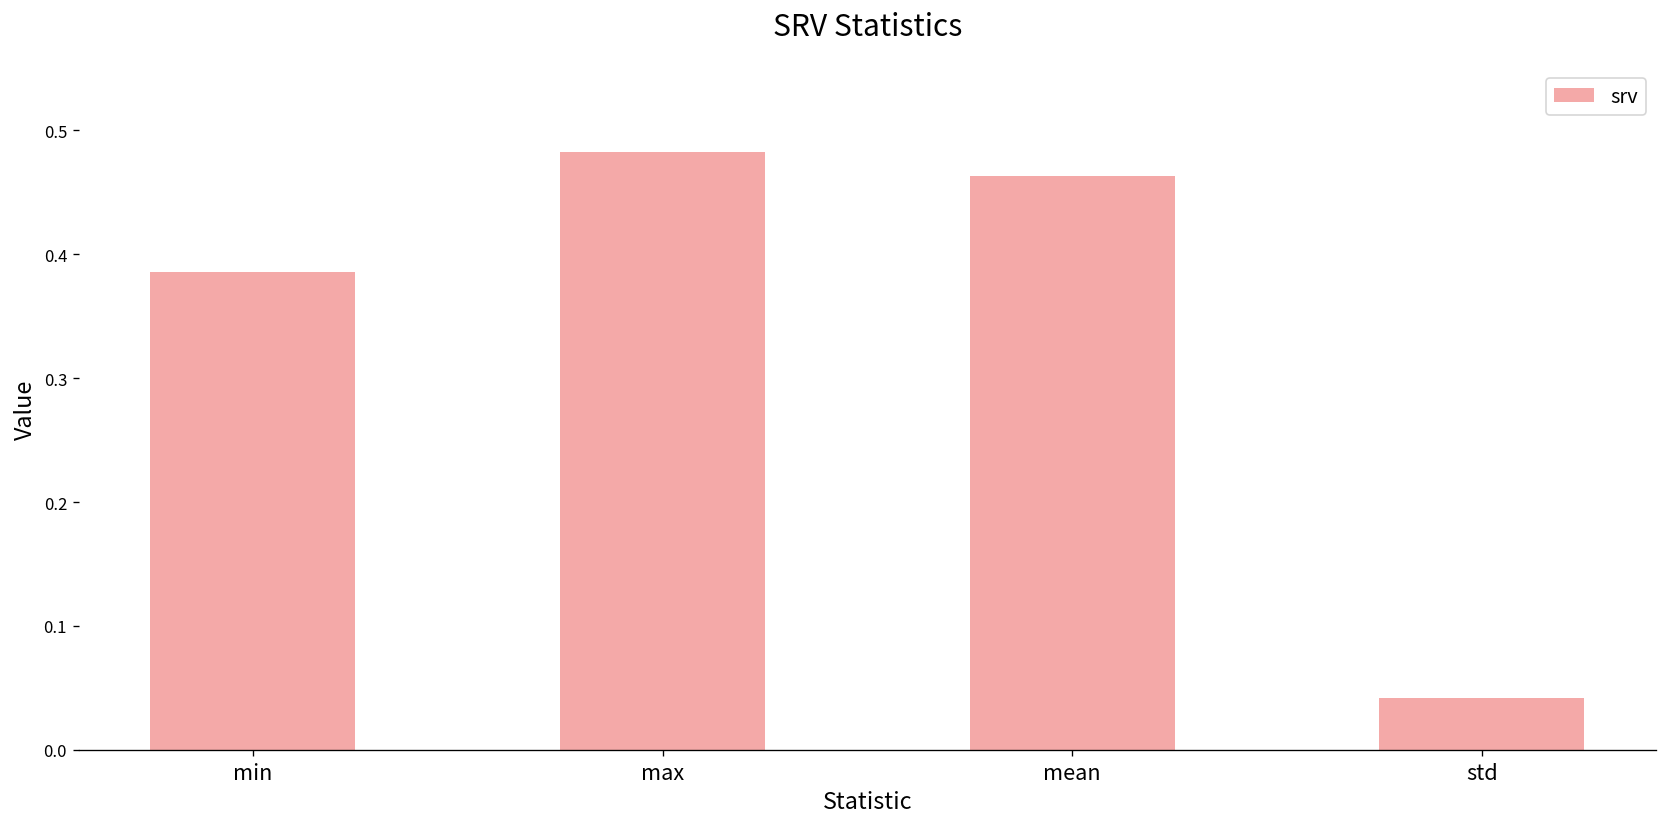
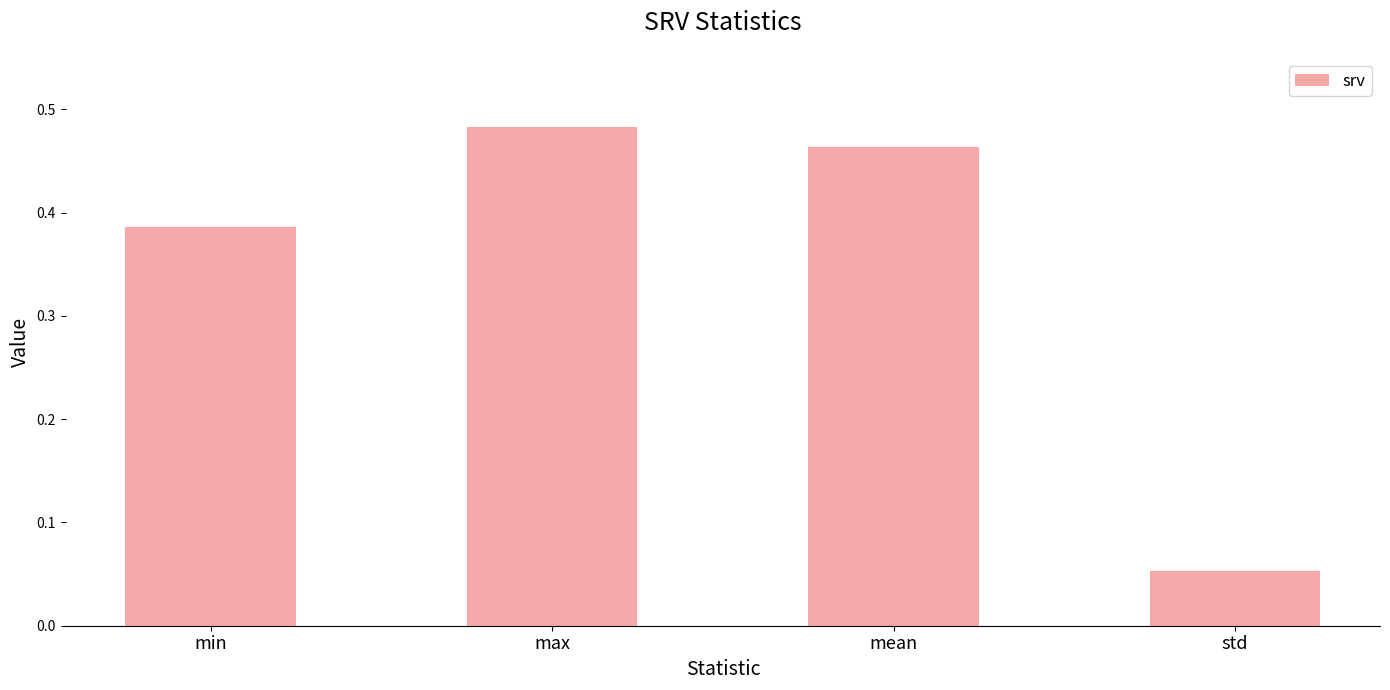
std: 0.042 -> 0.053
